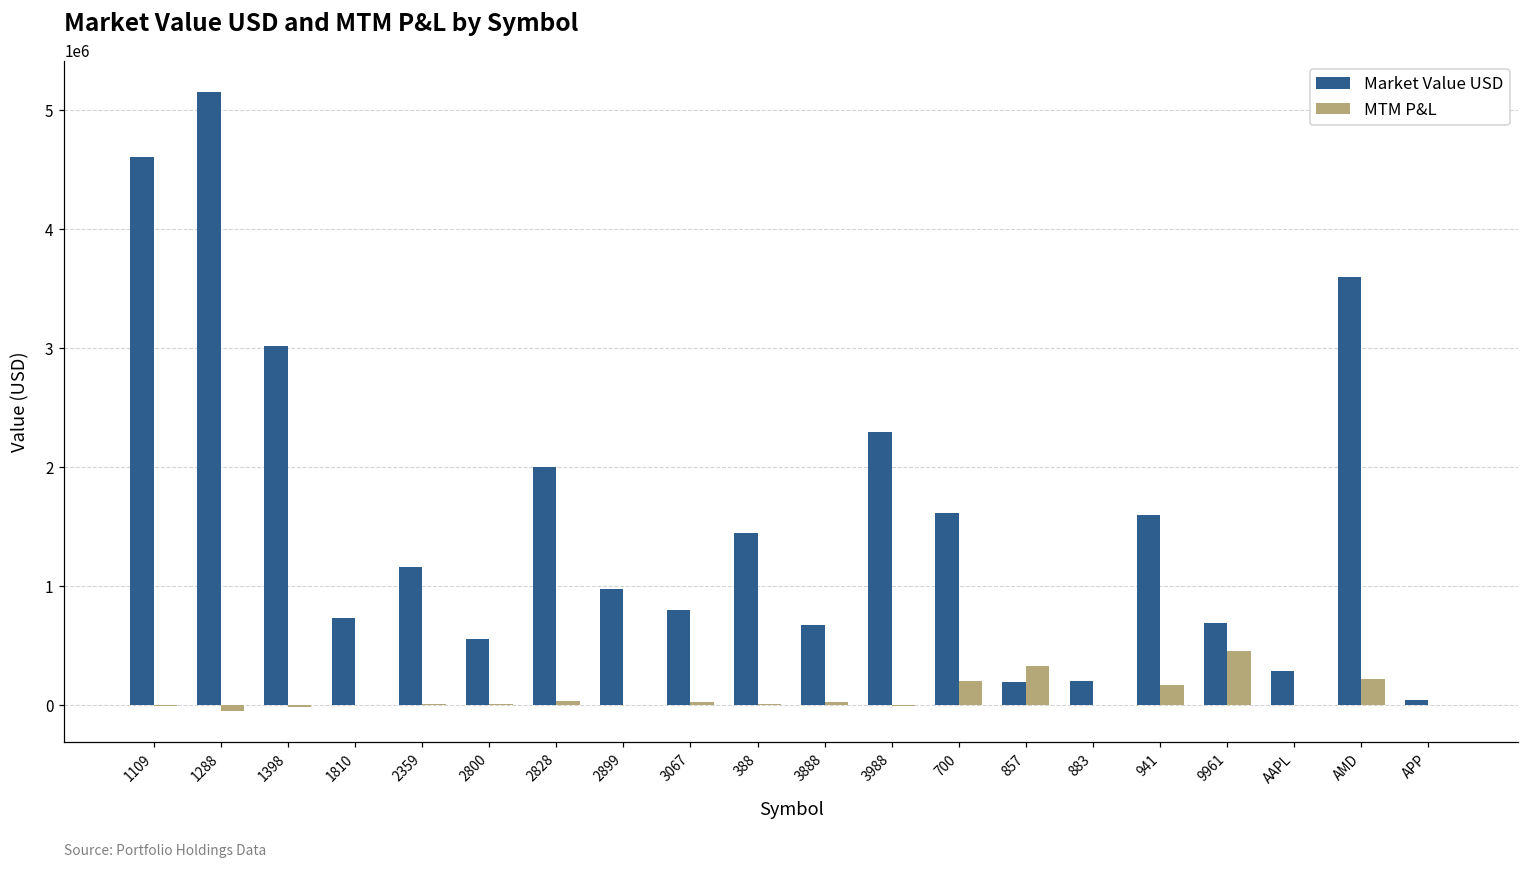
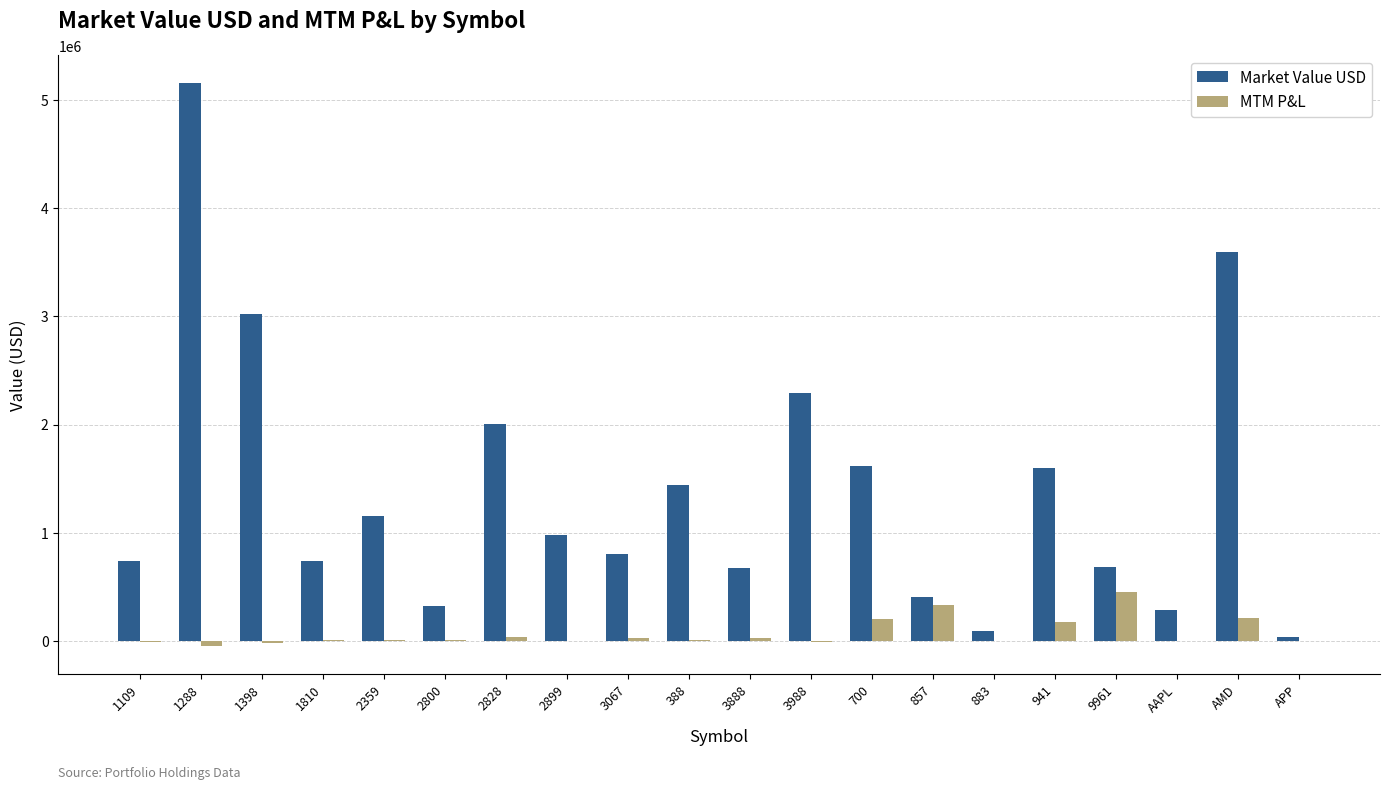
Market Value USD, 1109: 4600000 -> 740000
Market Value USD, 2800: 560000 -> 330000
Market Value USD, 857: 190000 -> 410000
Market Value USD, 883: 210000 -> 90000
